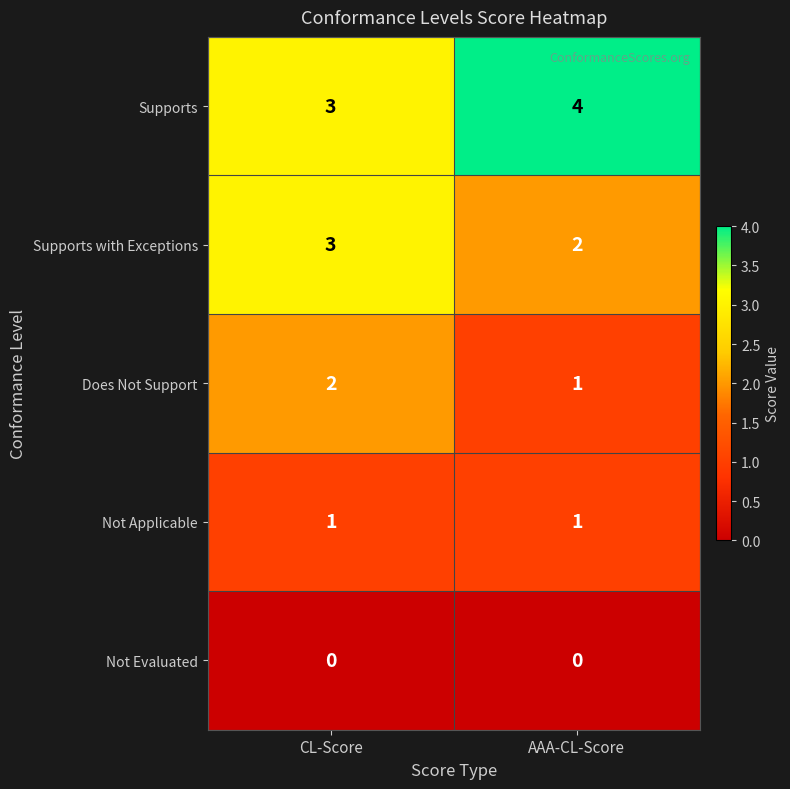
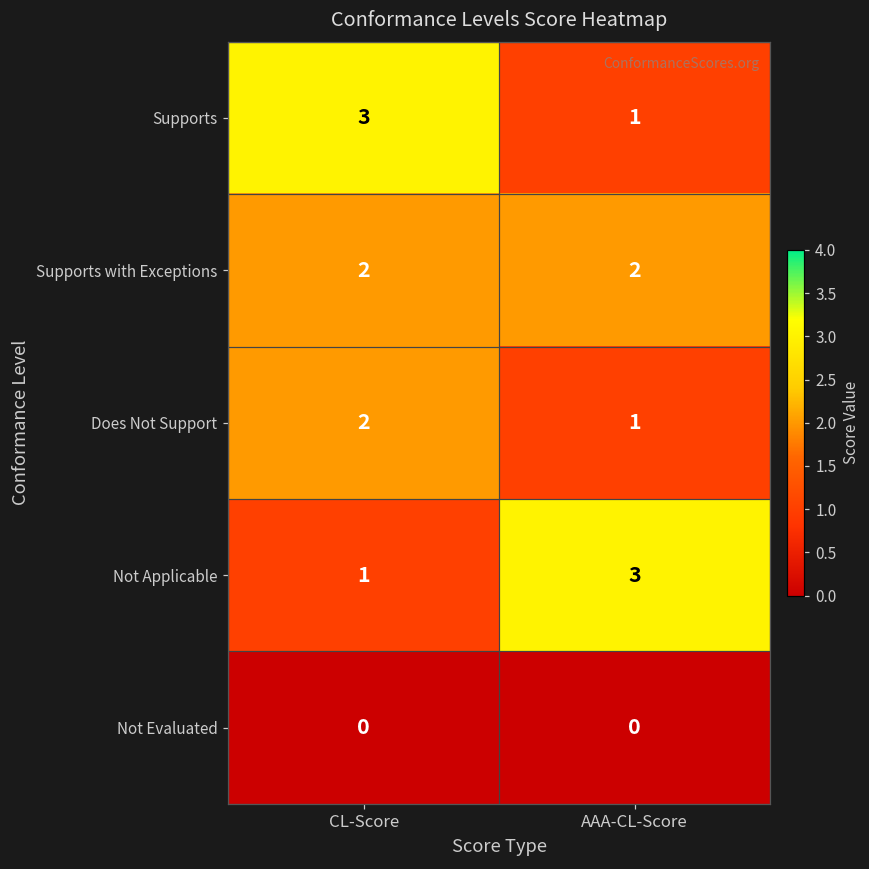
Supports, AAA-CL-Score: 4 -> 1
Supports with Exceptions, CL-Score: 3 -> 2
Not Applicable, AAA-CL-Score: 1 -> 3
